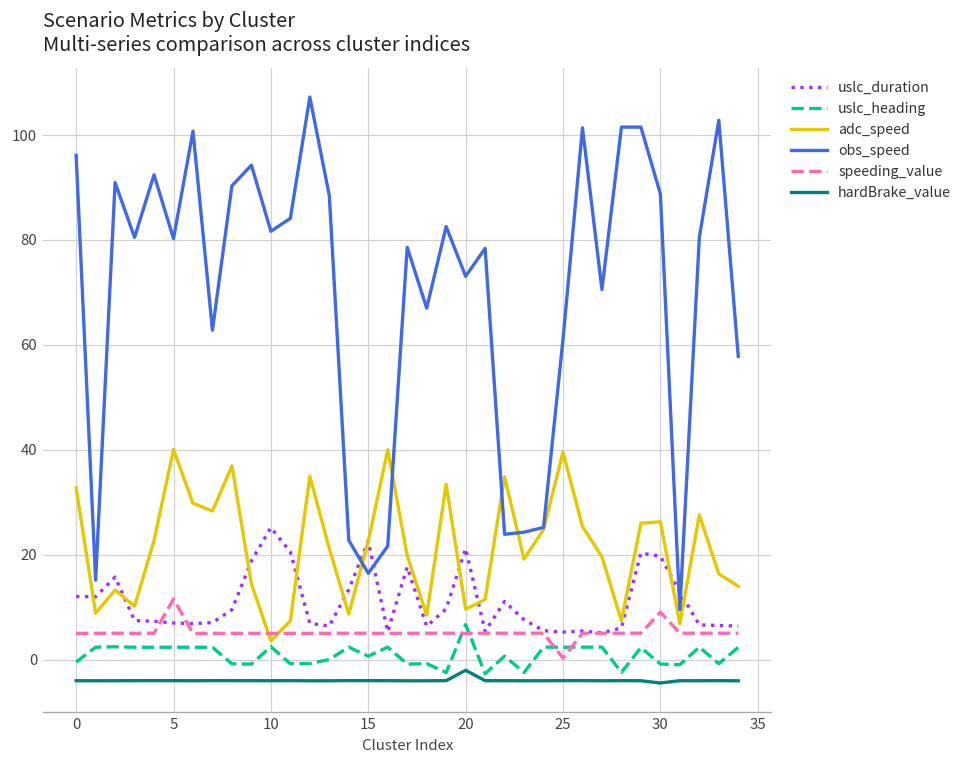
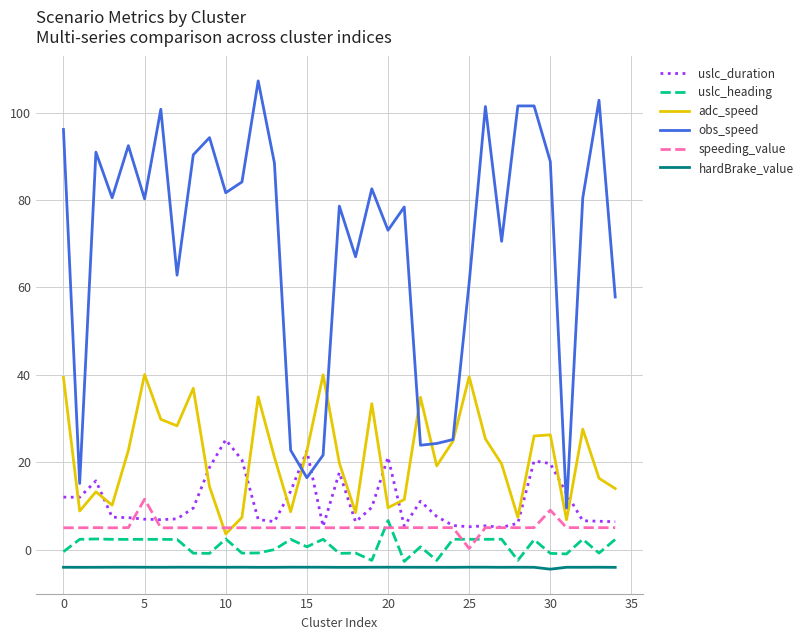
adc_speed, 0: 33 -> 39
hardBrake_value, 20: -2 -> -4
